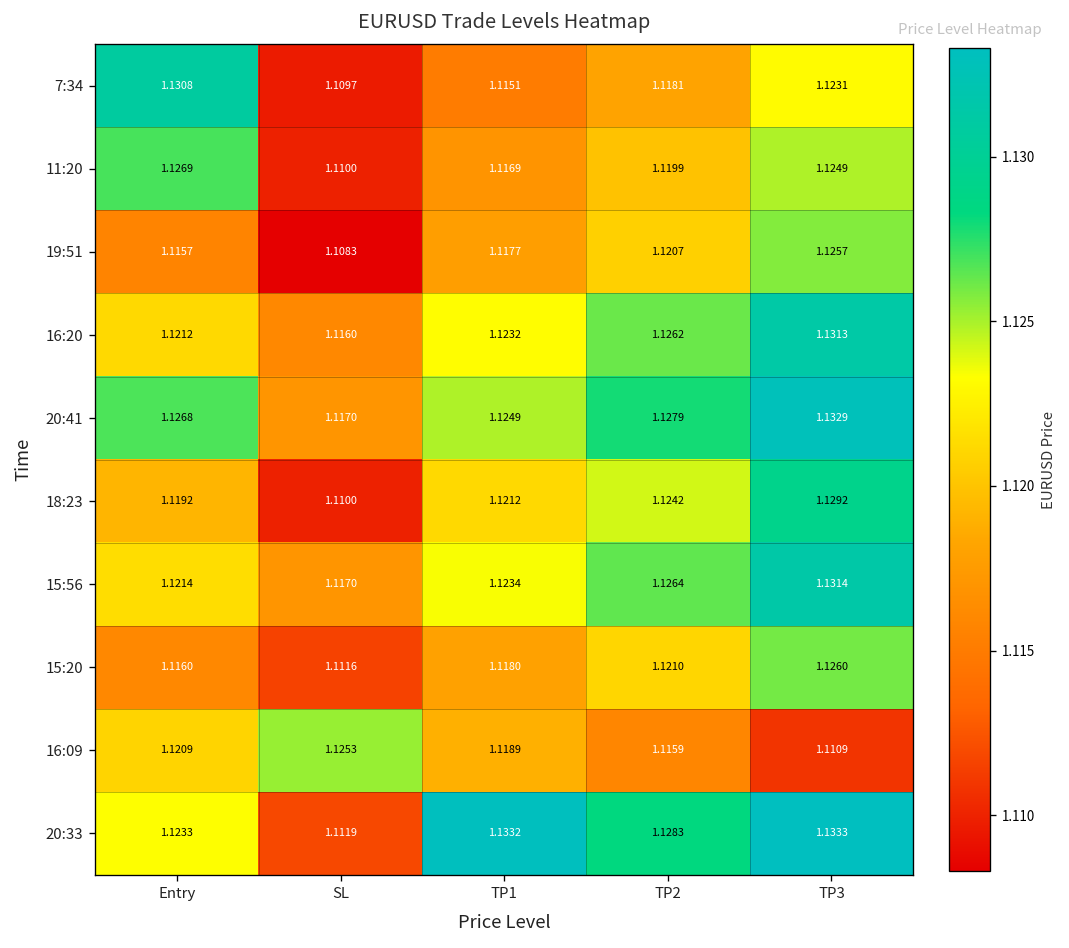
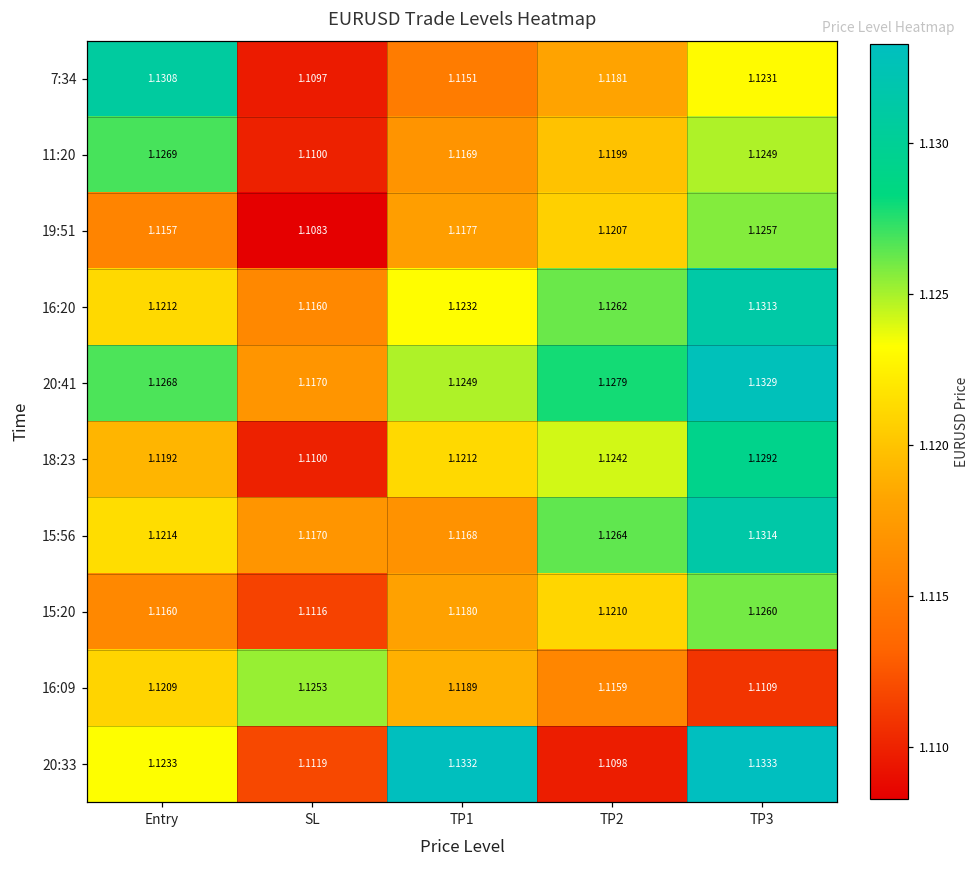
15:56, TP1: 1.1234 -> 1.1168
20:33, TP2: 1.1283 -> 1.1098
